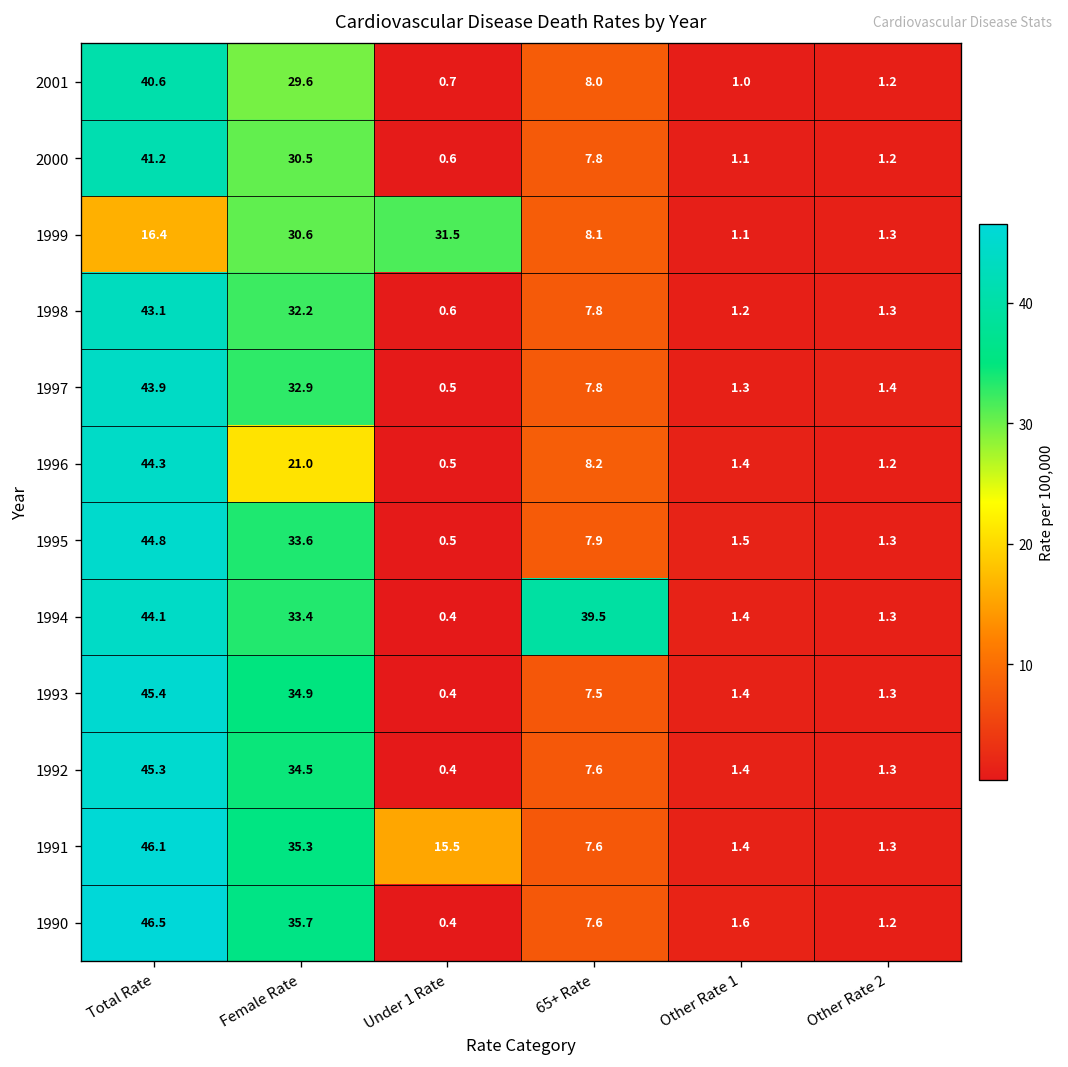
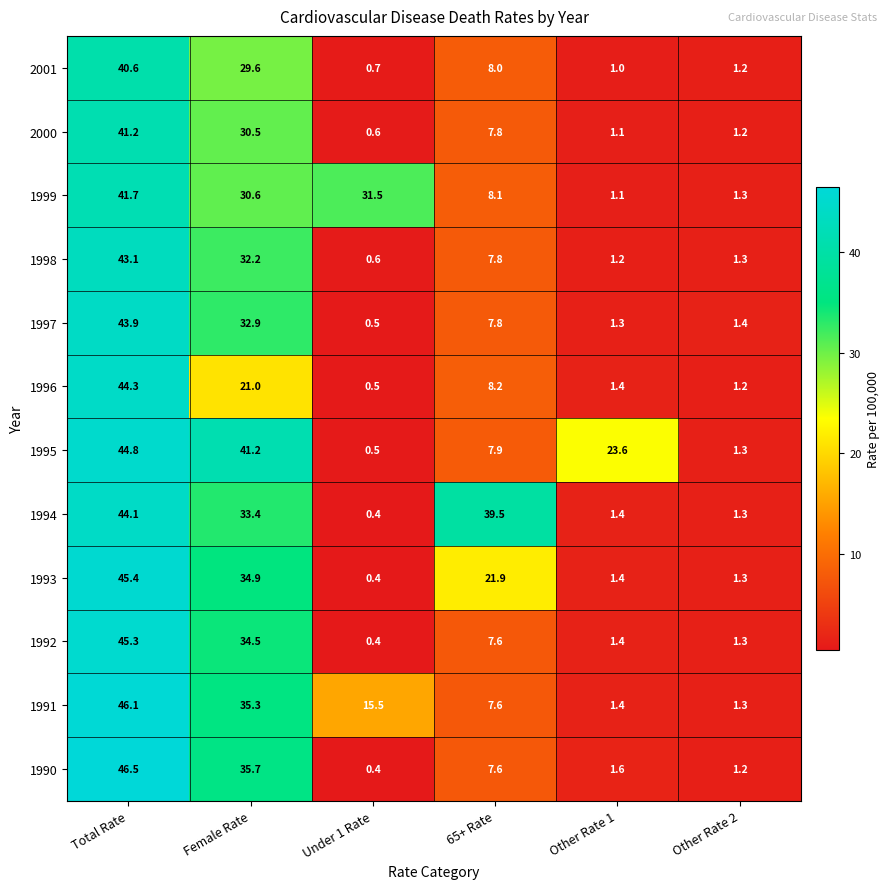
1999, Total Rate: 16.4 -> 41.7
1995, Female Rate: 33.6 -> 41.2
1995, Other Rate 1: 1.5 -> 23.6
1993, 65+ Rate: 7.5 -> 21.9
